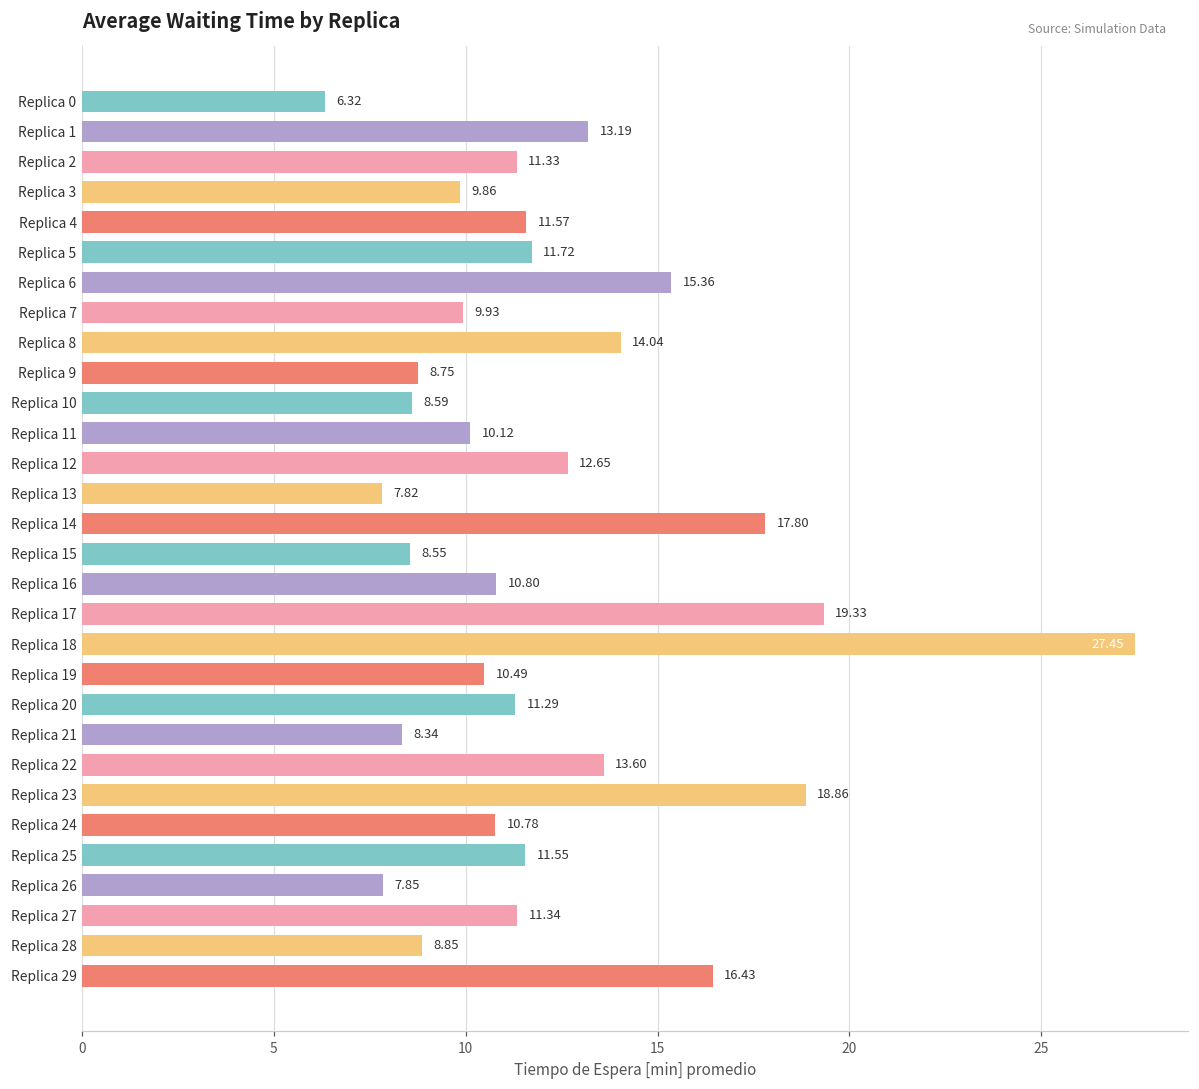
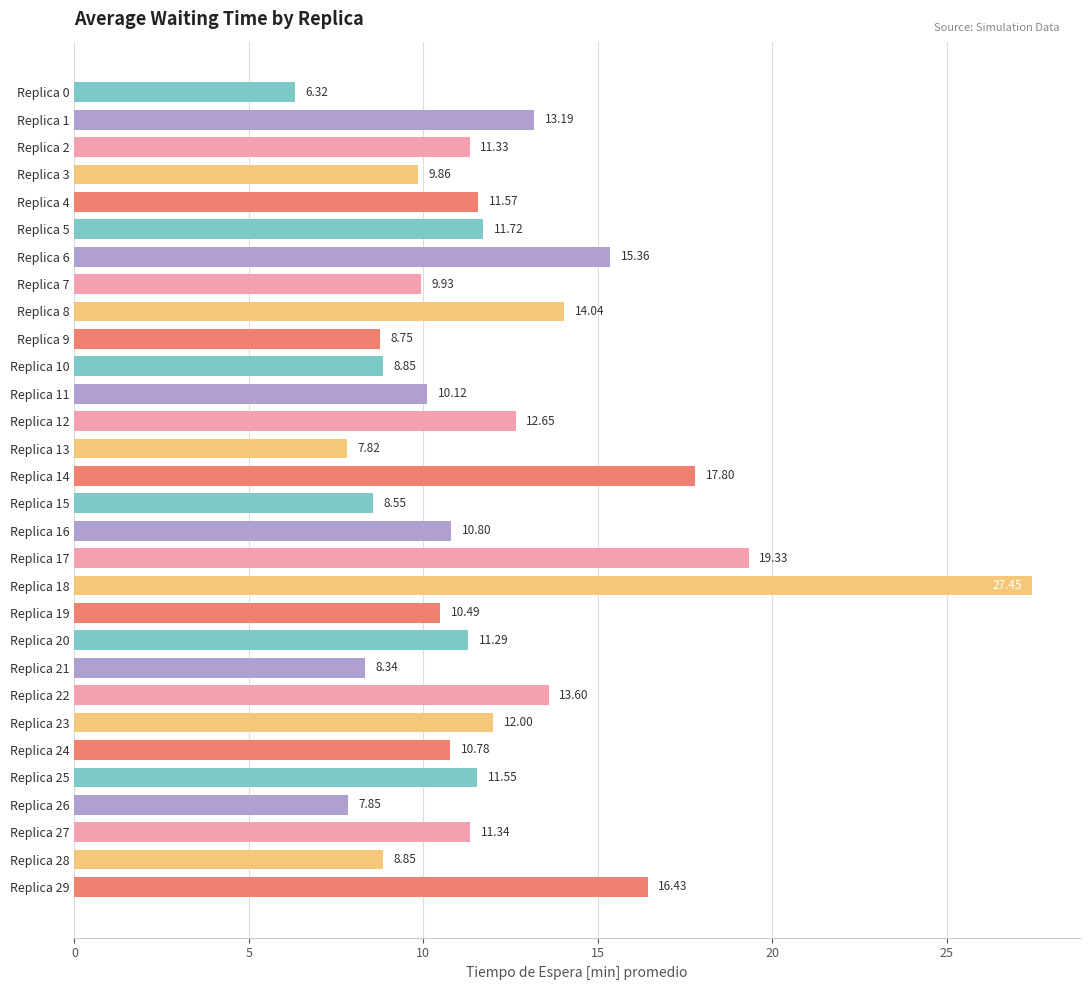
Replica 10: 8.59 -> 8.85
Replica 23: 18.86 -> 12.00
